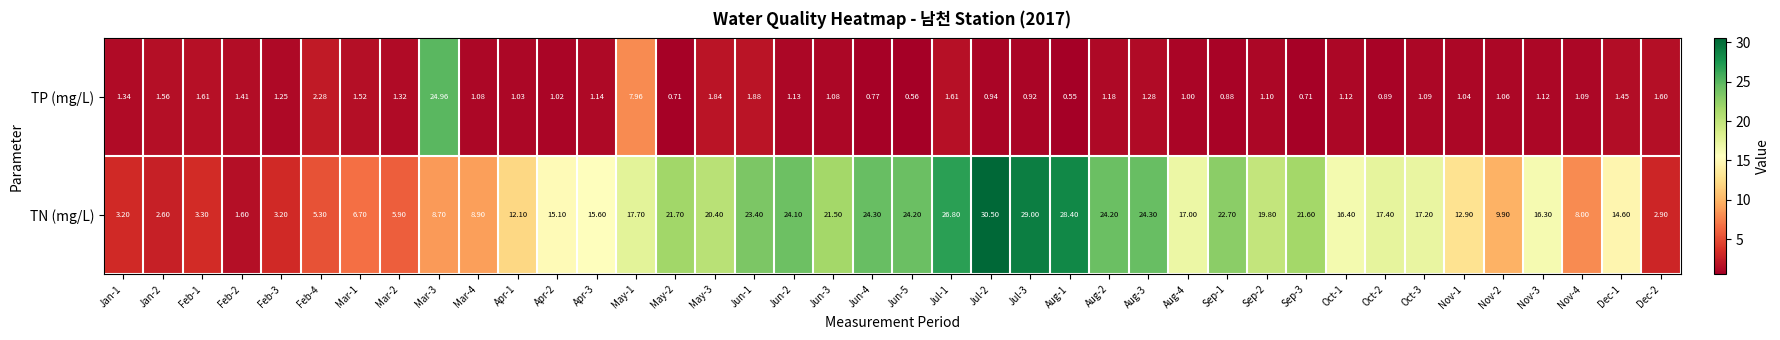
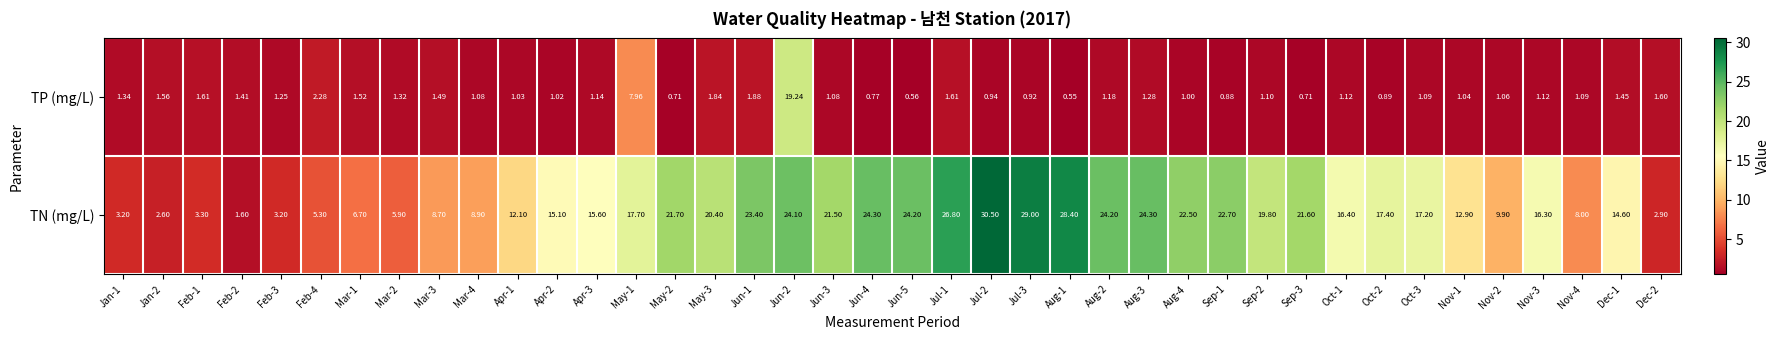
TP (mg/L), Mar-3: 24.96 -> 1.49
TP (mg/L), Jun-2: 1.13 -> 19.24
TN (mg/L), Aug-4: 17.00 -> 22.50
